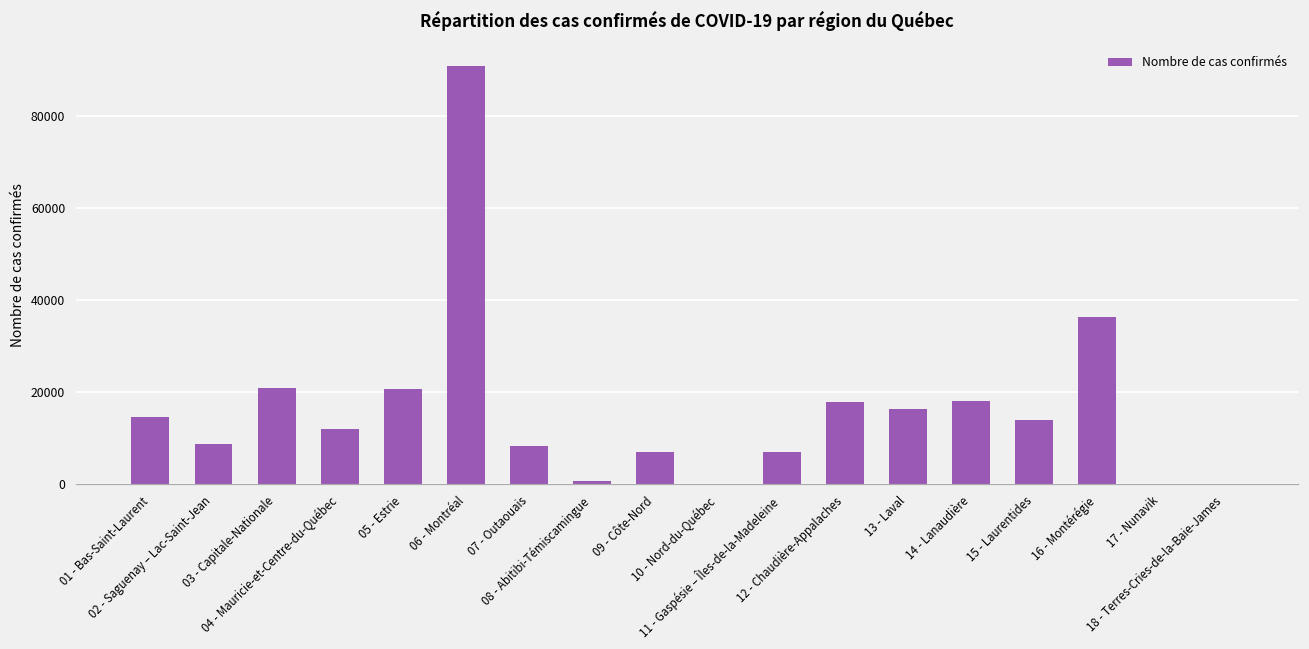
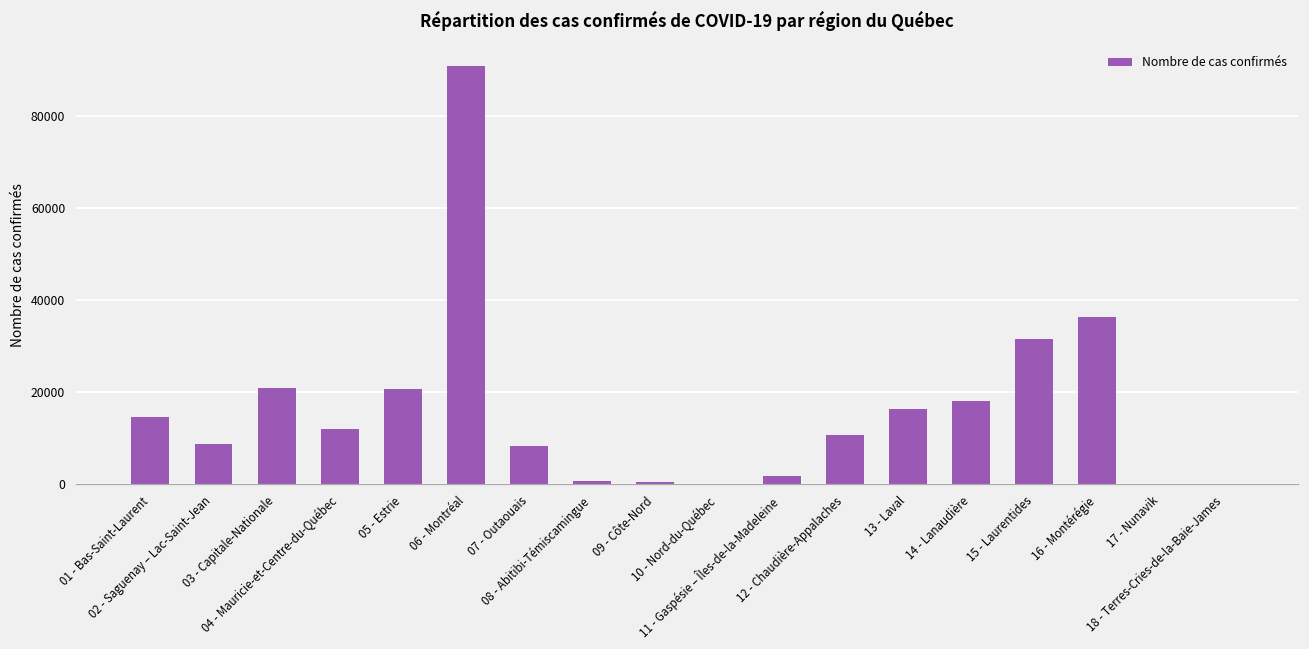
09 - Côte-Nord: 7000 -> 0
11 - Gaspésie – Îles-de-la-Madeleine: 7000 -> 2000
12 - Chaudière-Appalaches: 18000 -> 11000
15 - Laurentides: 14000 -> 32000
